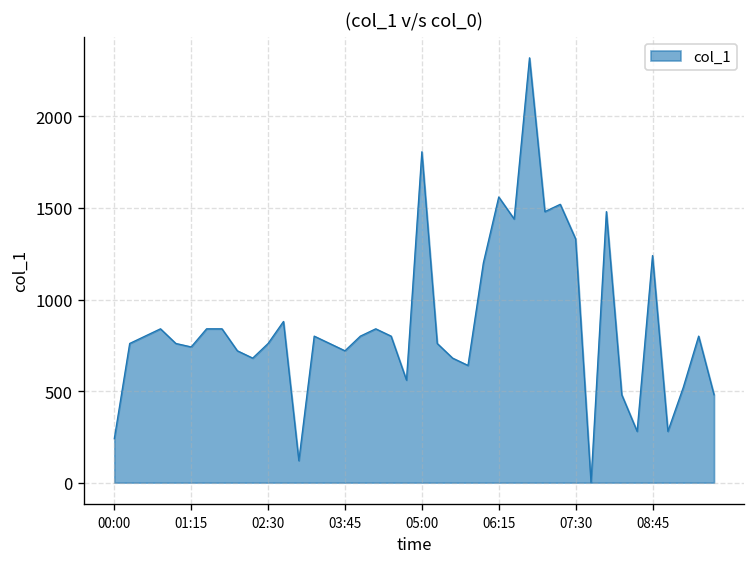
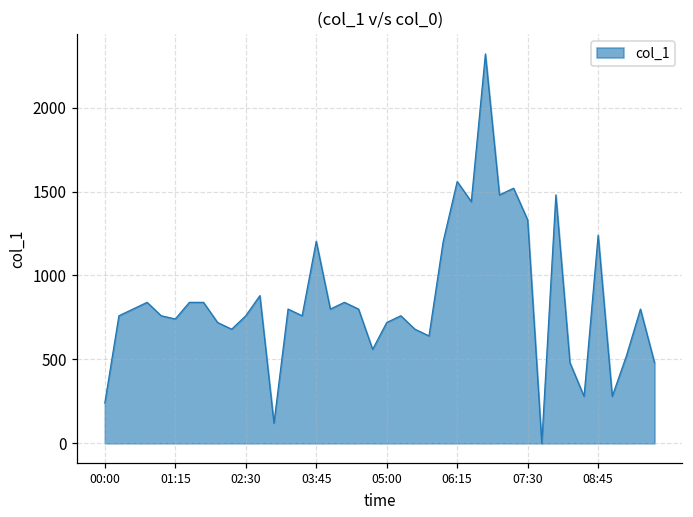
03:45: 720 -> 1200
05:00: 1810 -> 720
